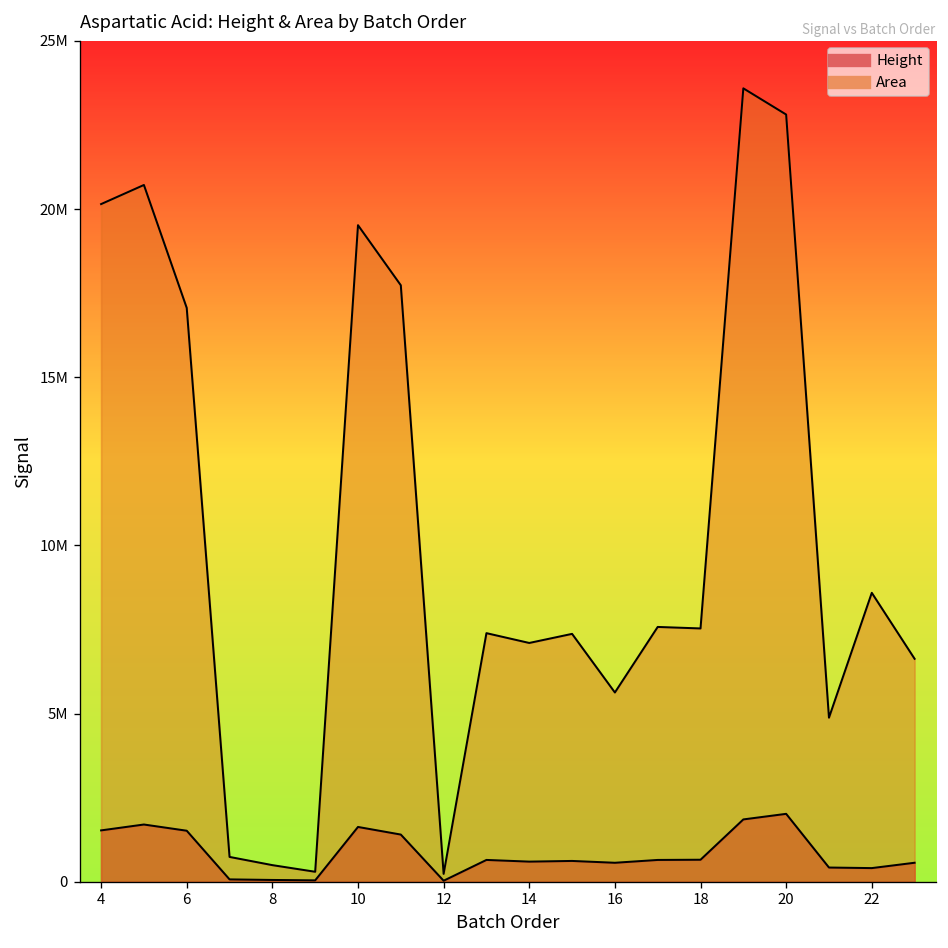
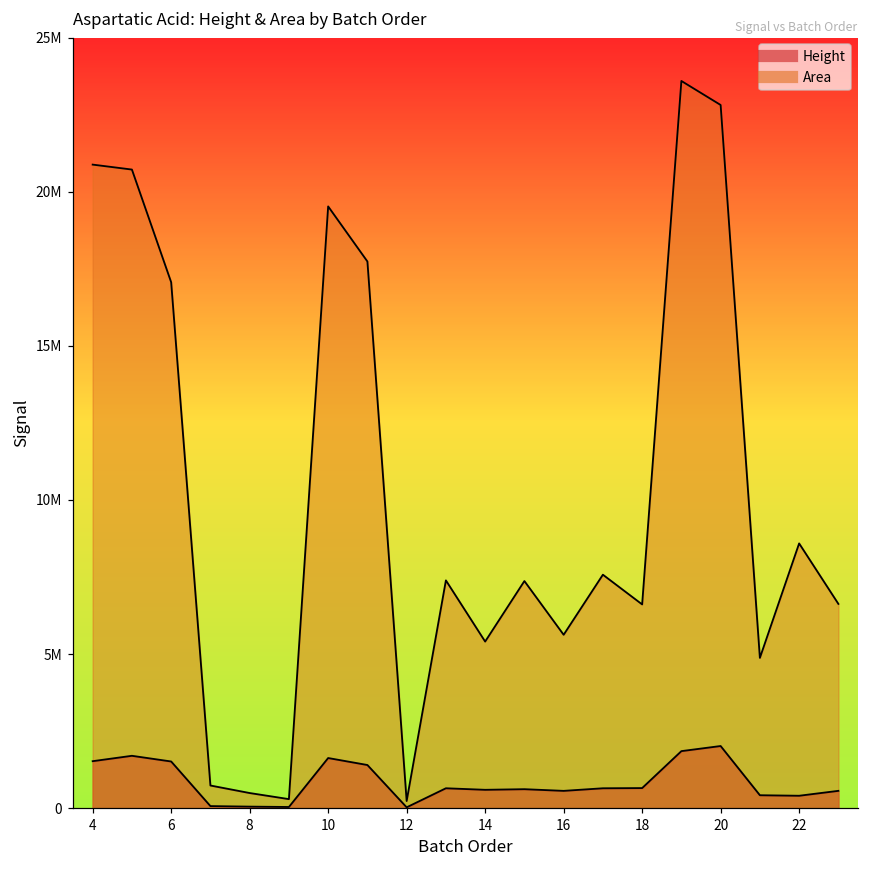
Area, 4: 20100000 -> 20900000
Area, 14: 7100000 -> 5400000
Area, 18: 7500000 -> 6600000
